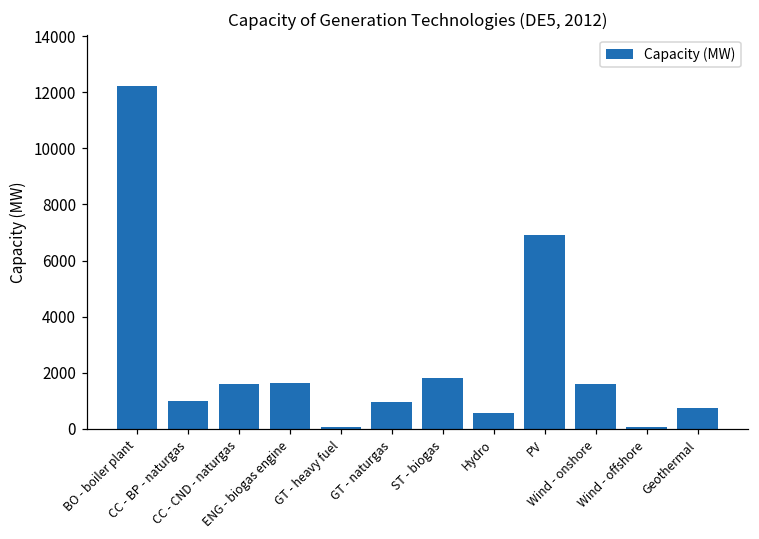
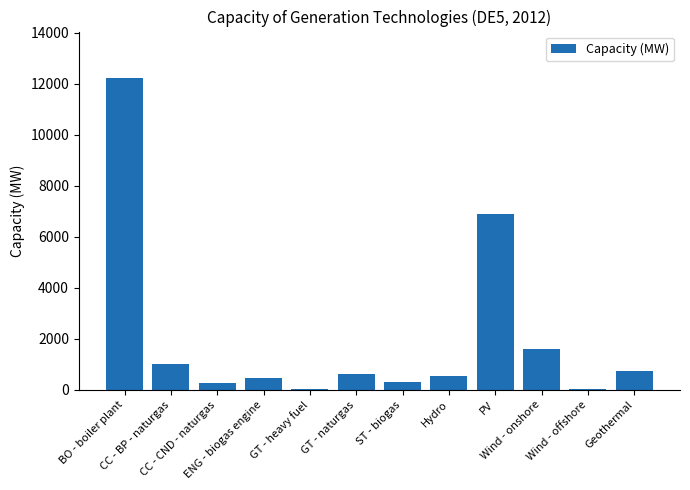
CC - CND - naturgas: 1600 -> 200
ENG - biogas engine: 1600 -> 500
GT - naturgas: 1000 -> 600
ST - biogas: 1800 -> 300
